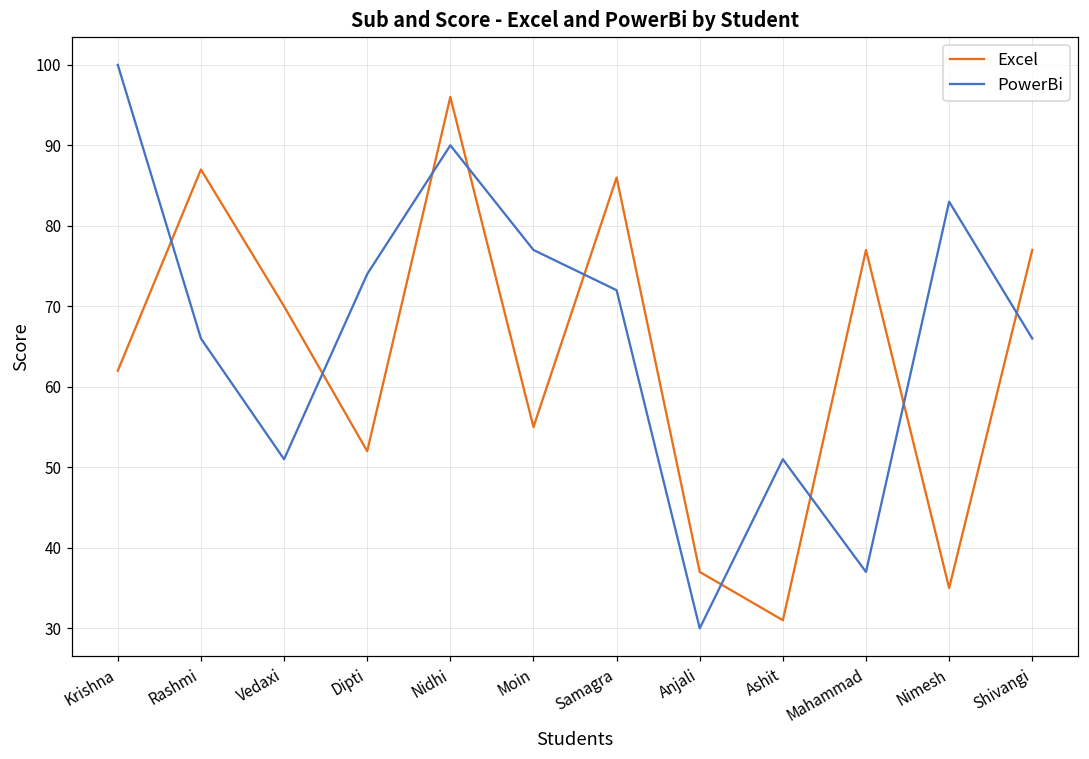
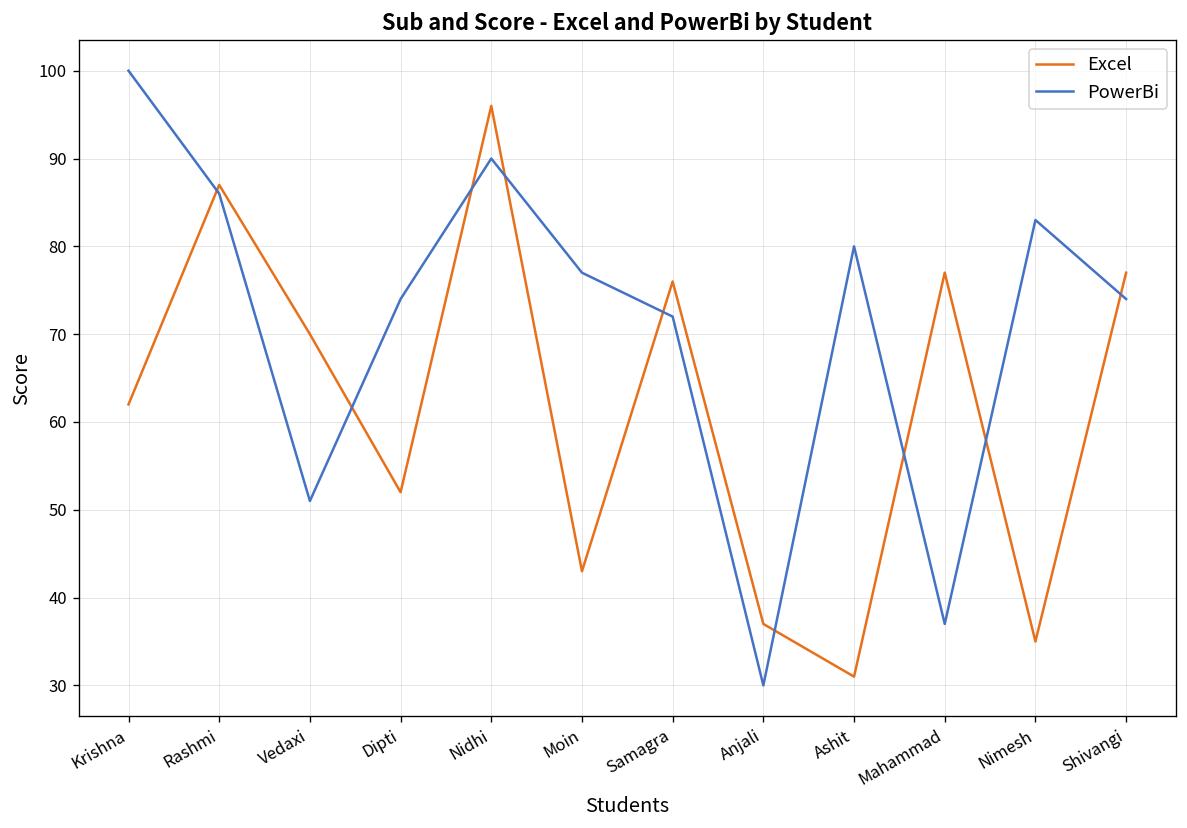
PowerBi, Rashmi: 66 -> 86
Excel, Moin: 55 -> 43
Excel, Samagra: 86 -> 76
PowerBi, Ashit: 51 -> 80
PowerBi, Shivangi: 66 -> 74
